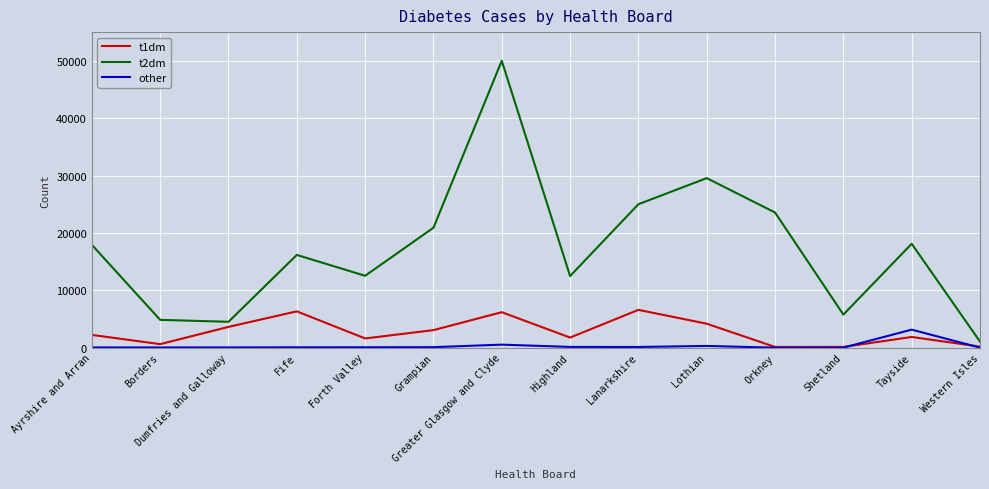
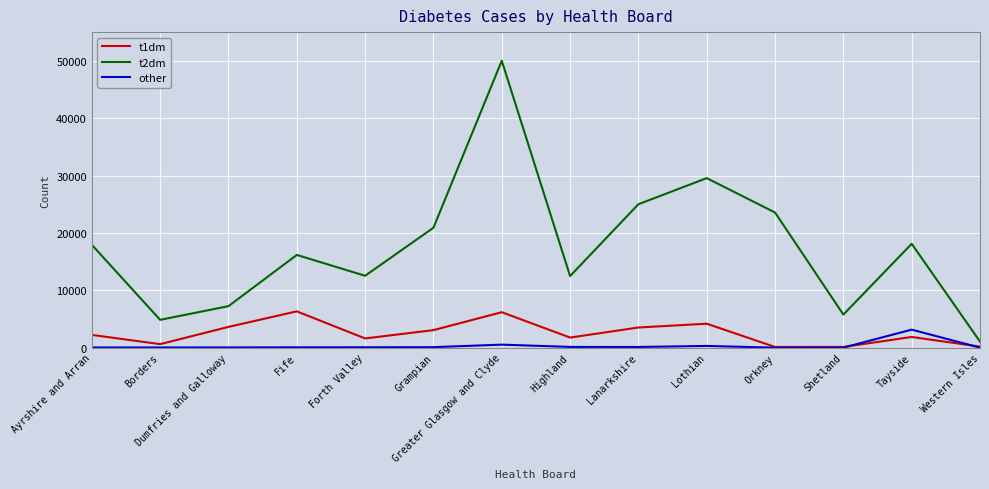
t2dm, Dumfries and Galloway: 5000 -> 7000
t1dm, Lanarkshire: 7000 -> 4000
